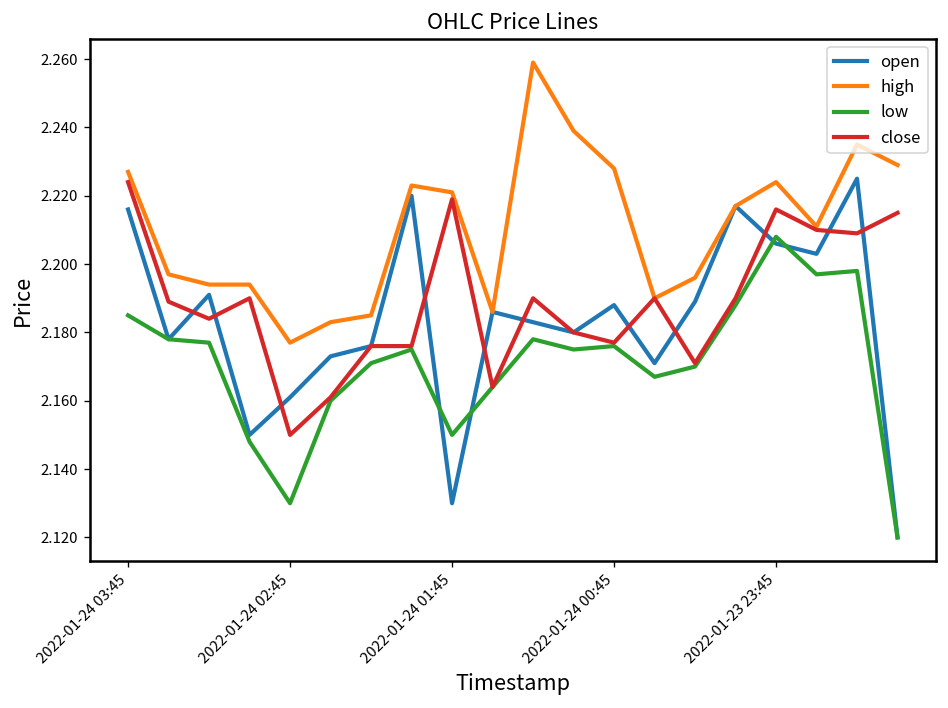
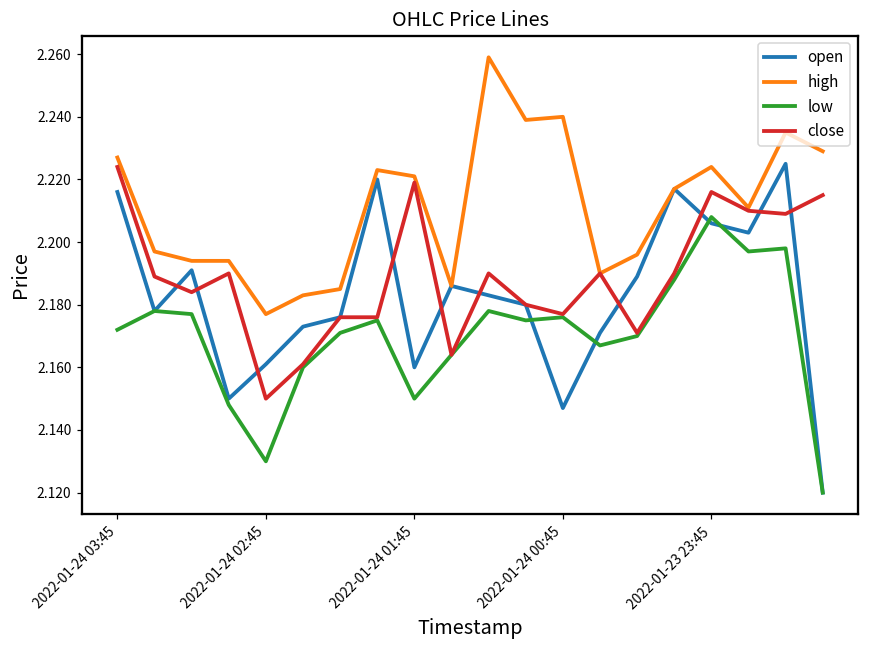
low, 2022-01-24 03:45: 2.185 -> 2.172
open, 2022-01-24 01:45: 2.13 -> 2.16
open, 2022-01-24 00:45: 2.188 -> 2.147
high, 2022-01-24 00:45: 2.228 -> 2.240
